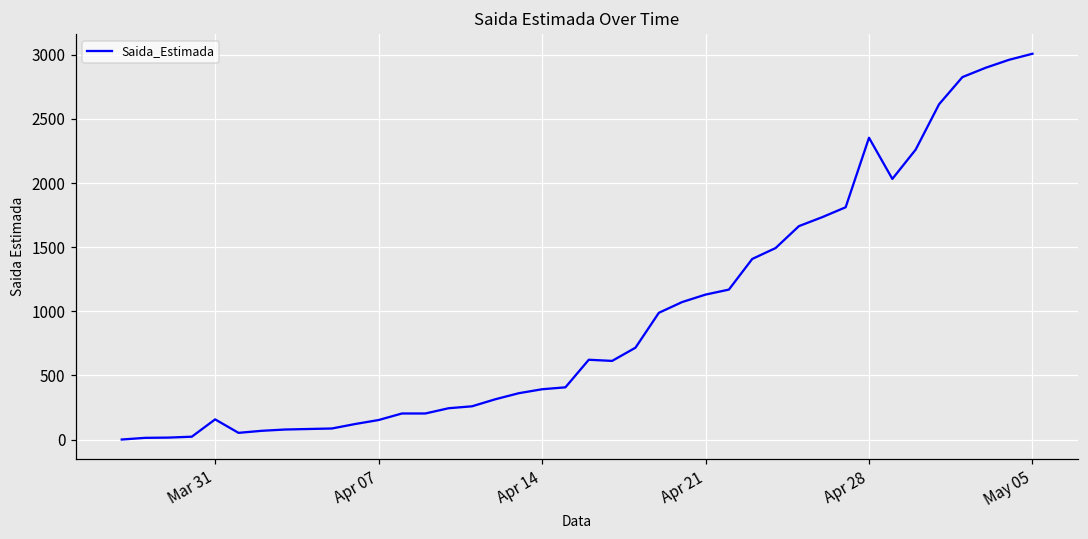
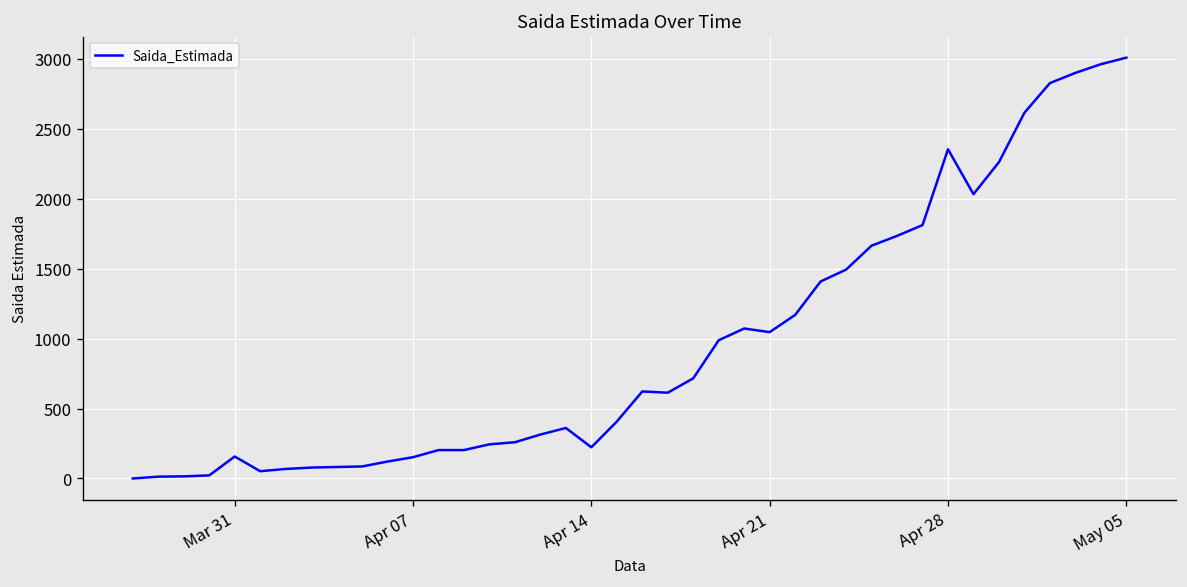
Apr 14: 390 -> 220
Apr 21: 1130 -> 1050
